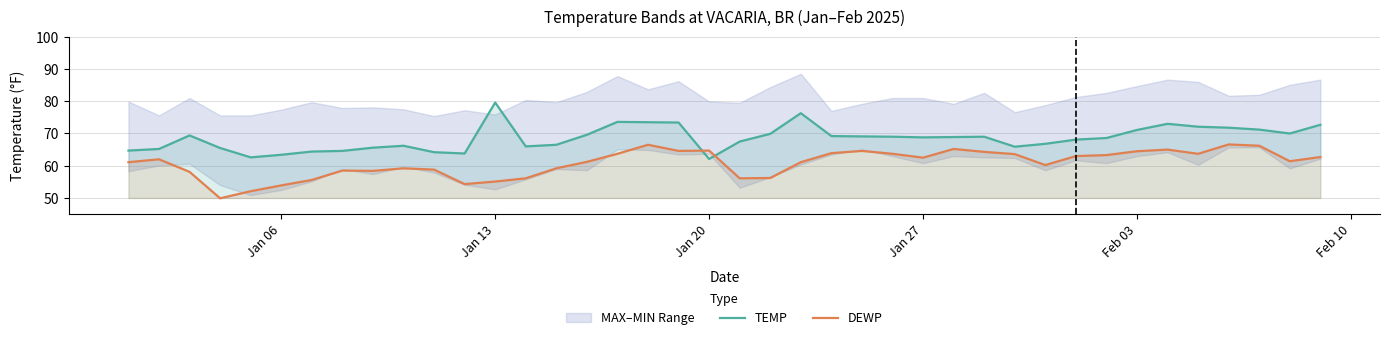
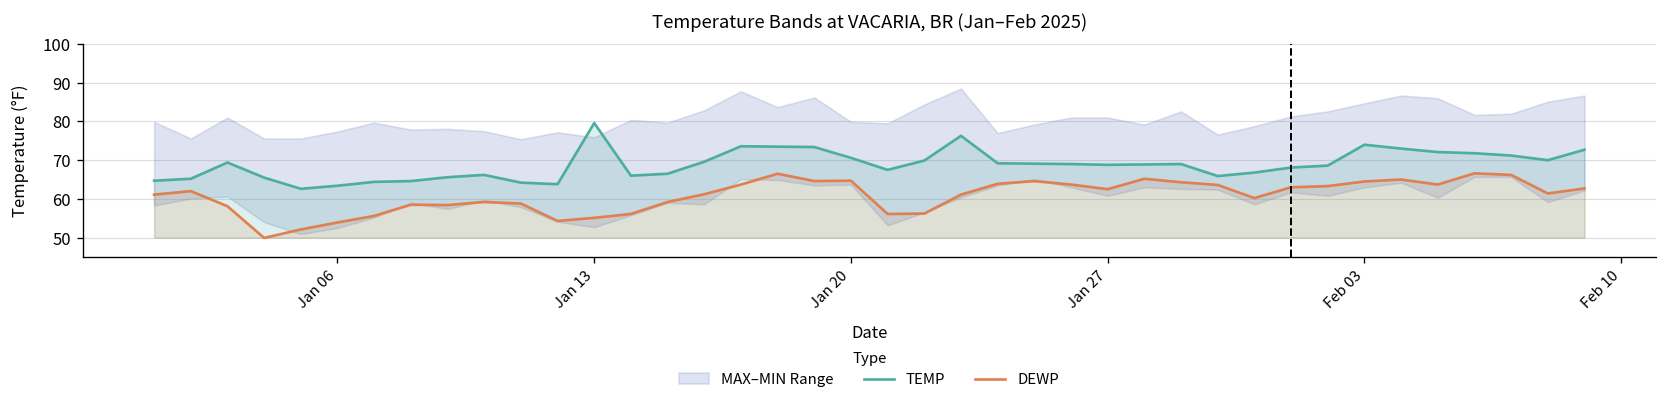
TEMP, Jan 20: 62 -> 71
TEMP, Feb 03: 71 -> 74
